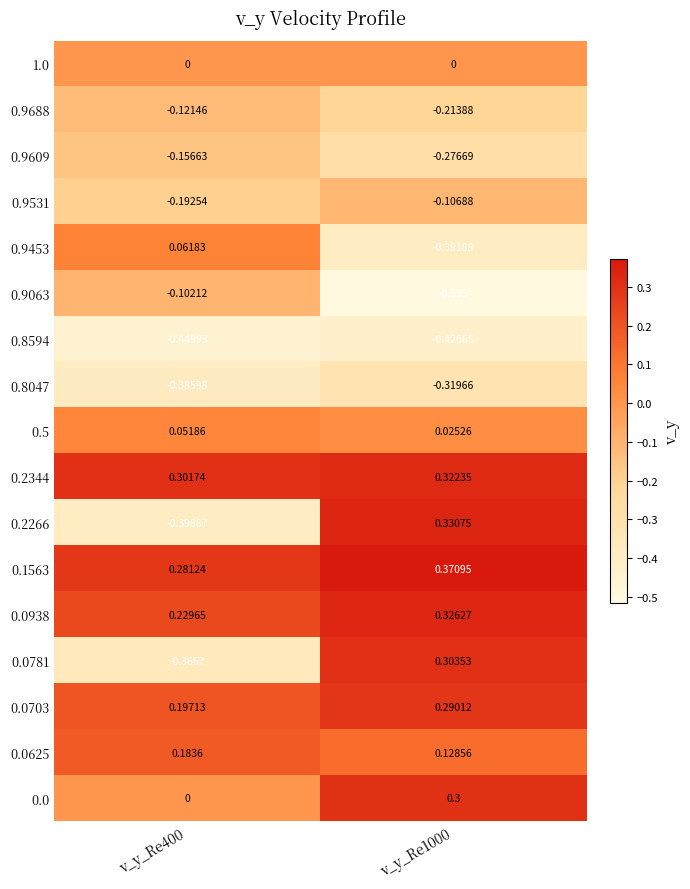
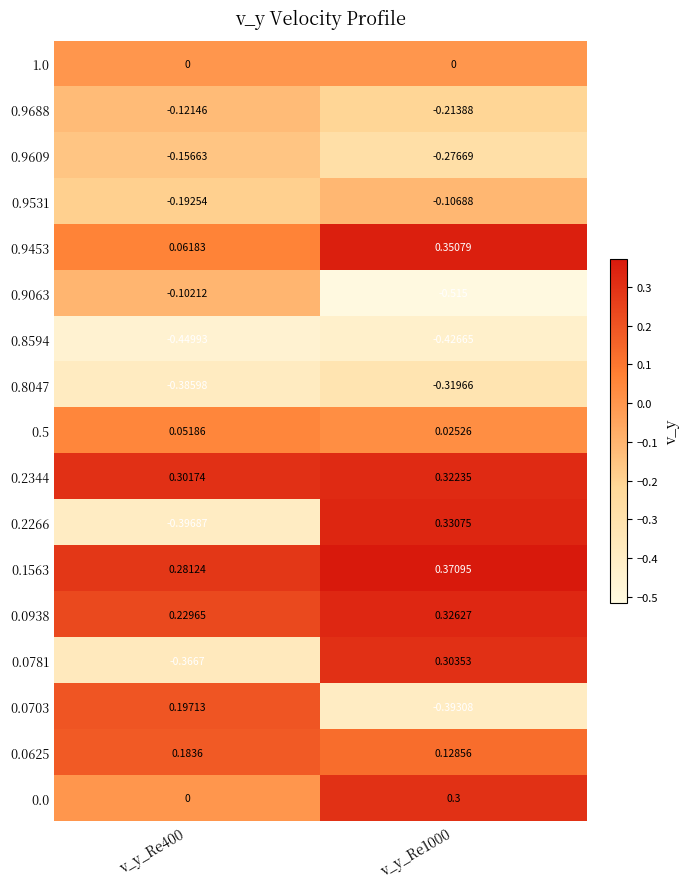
0.9453, v_y_Re1000: -0.39188 -> 0.35079
0.0703, v_y_Re1000: 0.29012 -> -0.39308
